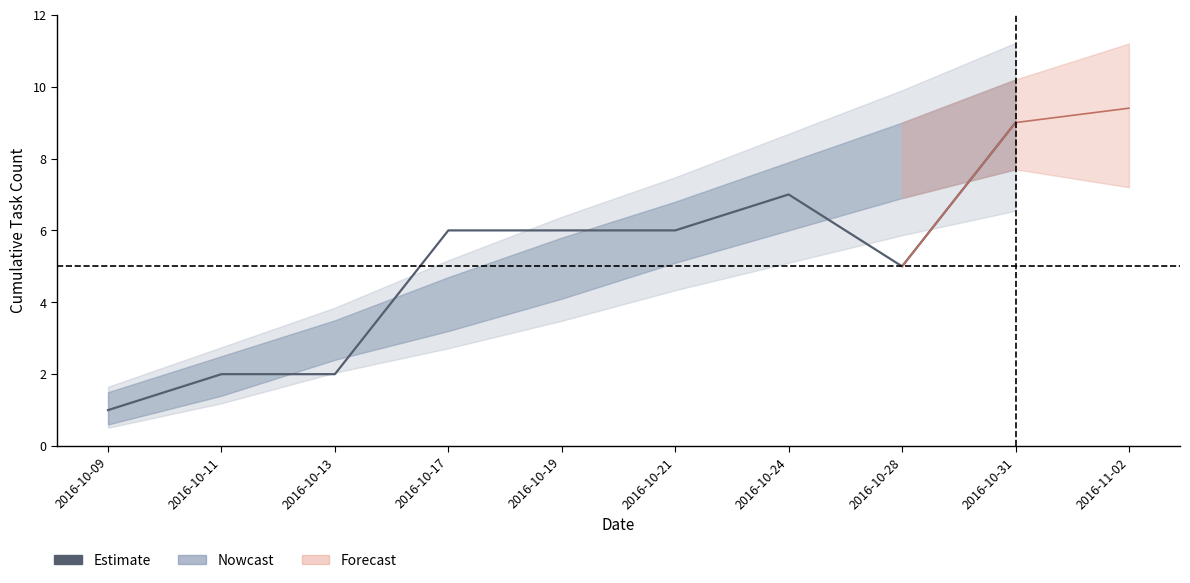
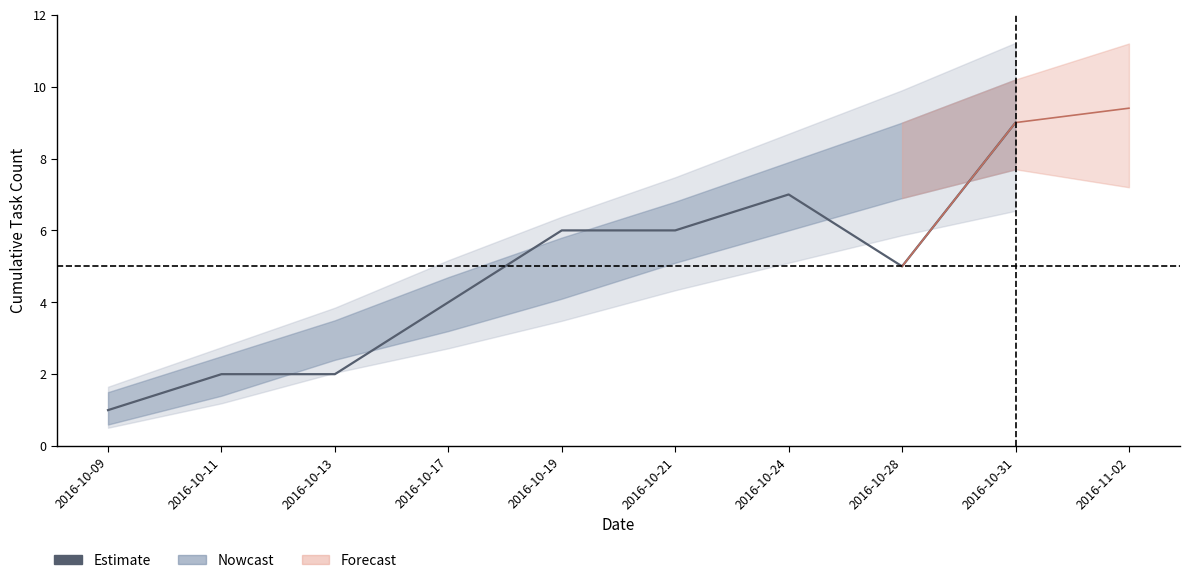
Estimate, 2016-10-17: 6 -> 4
